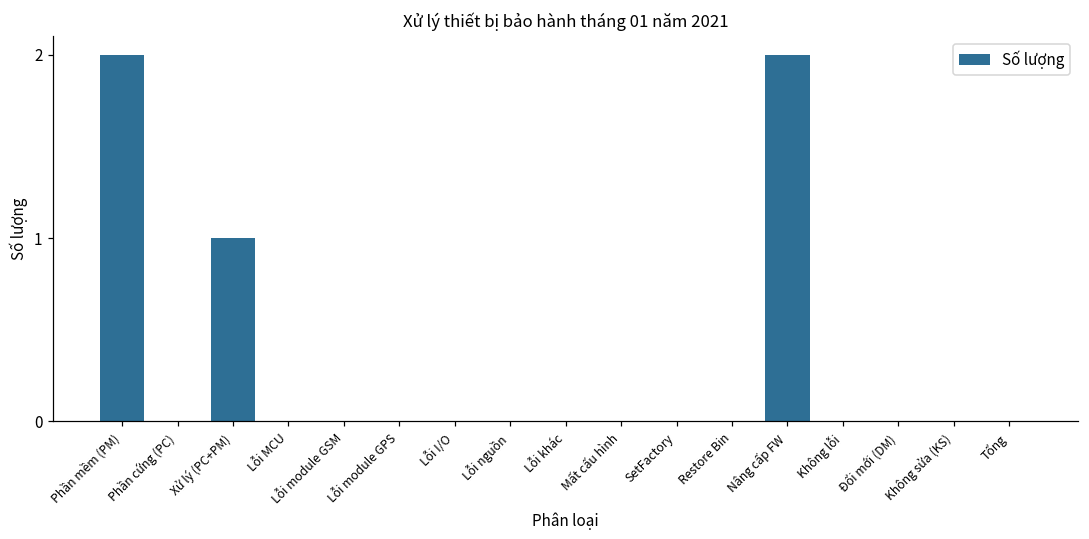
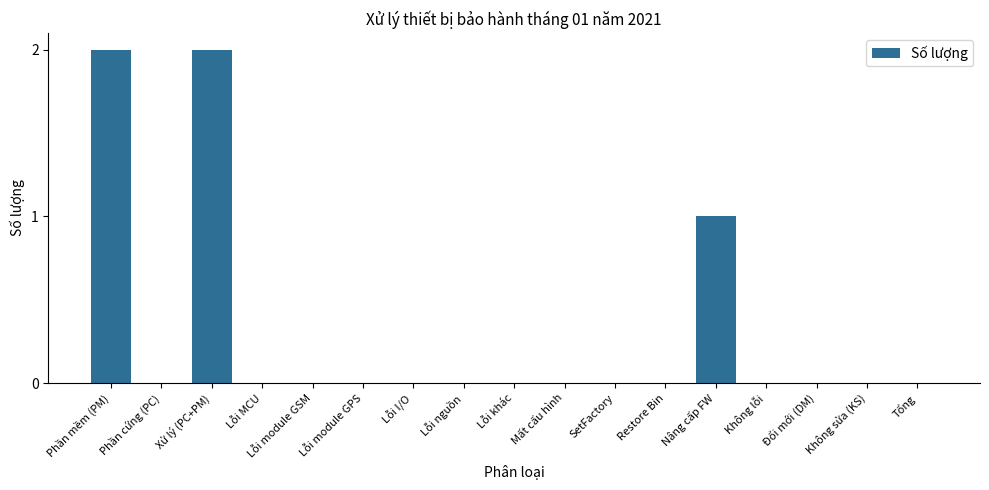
Xử lý (PC+PM): 1 -> 2
Nâng cấp FW: 2 -> 1
